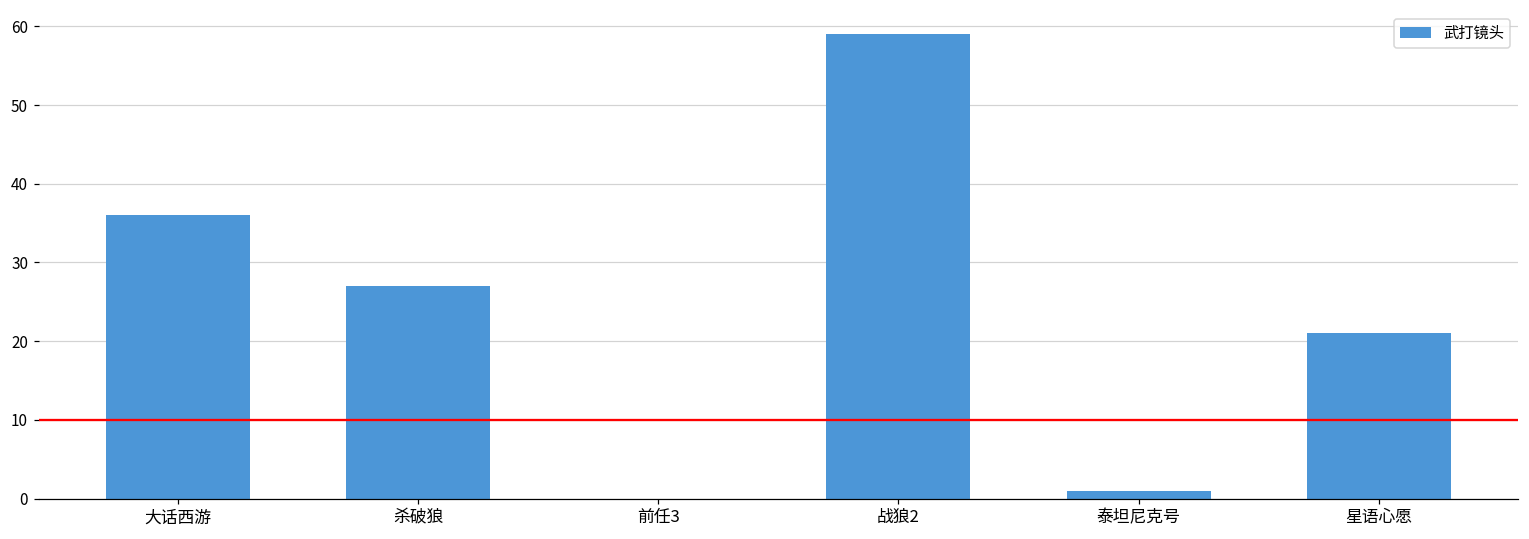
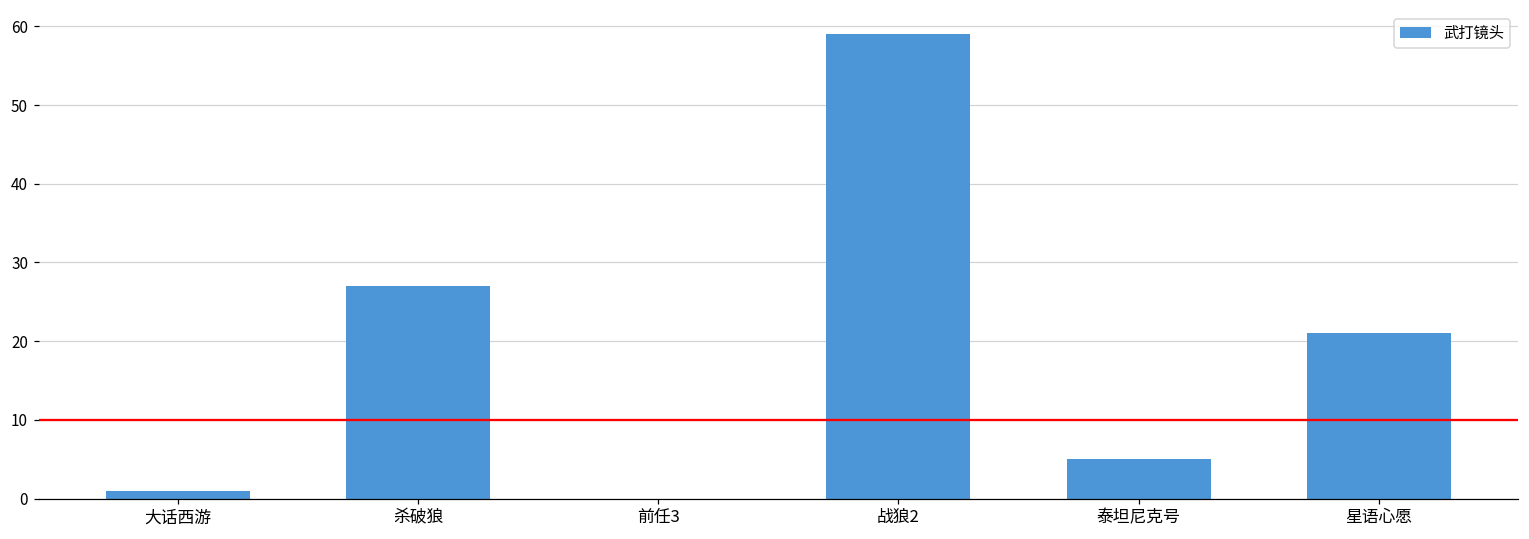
大话西游: 36 -> 1
泰坦尼克号: 1 -> 5
